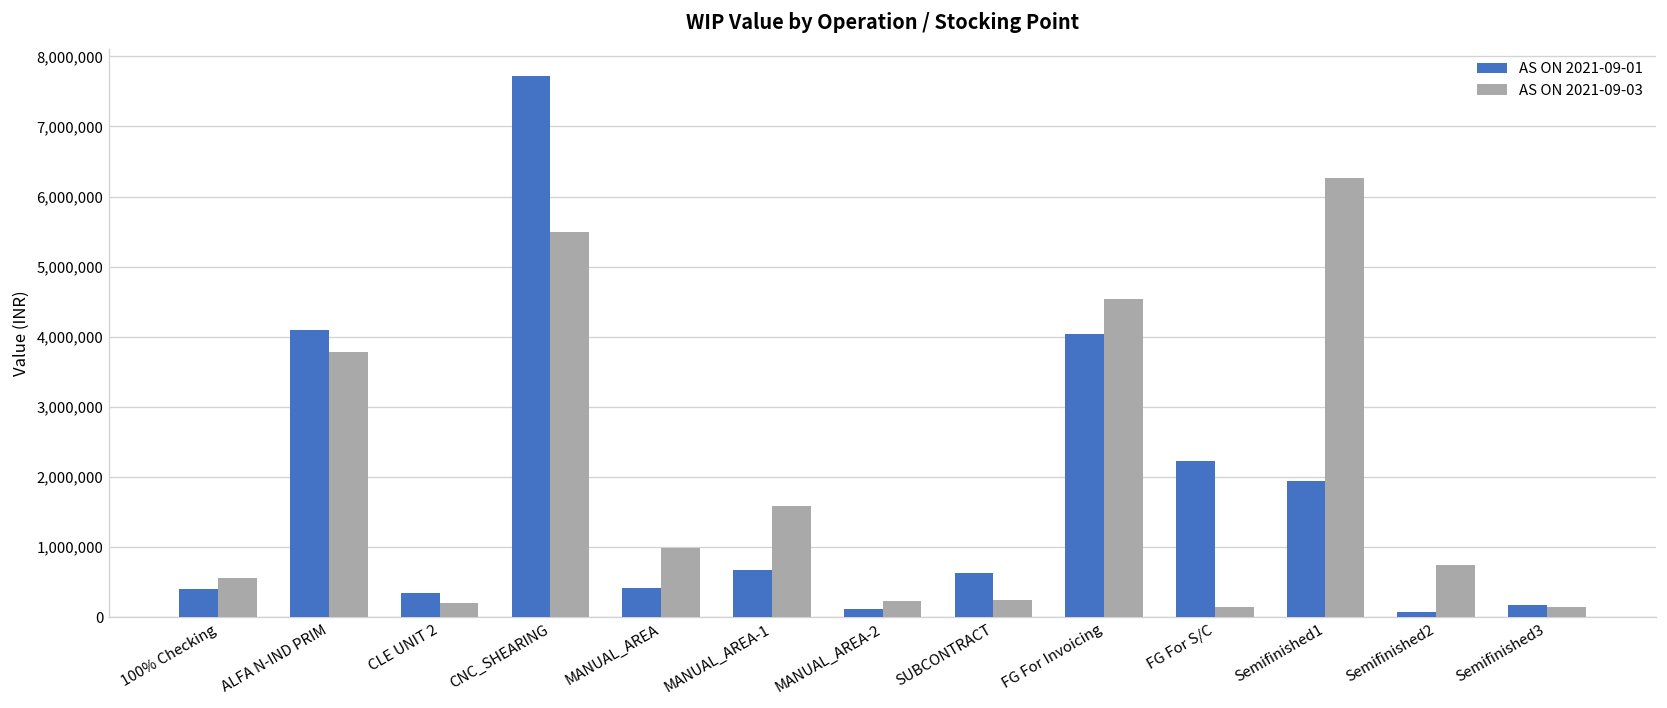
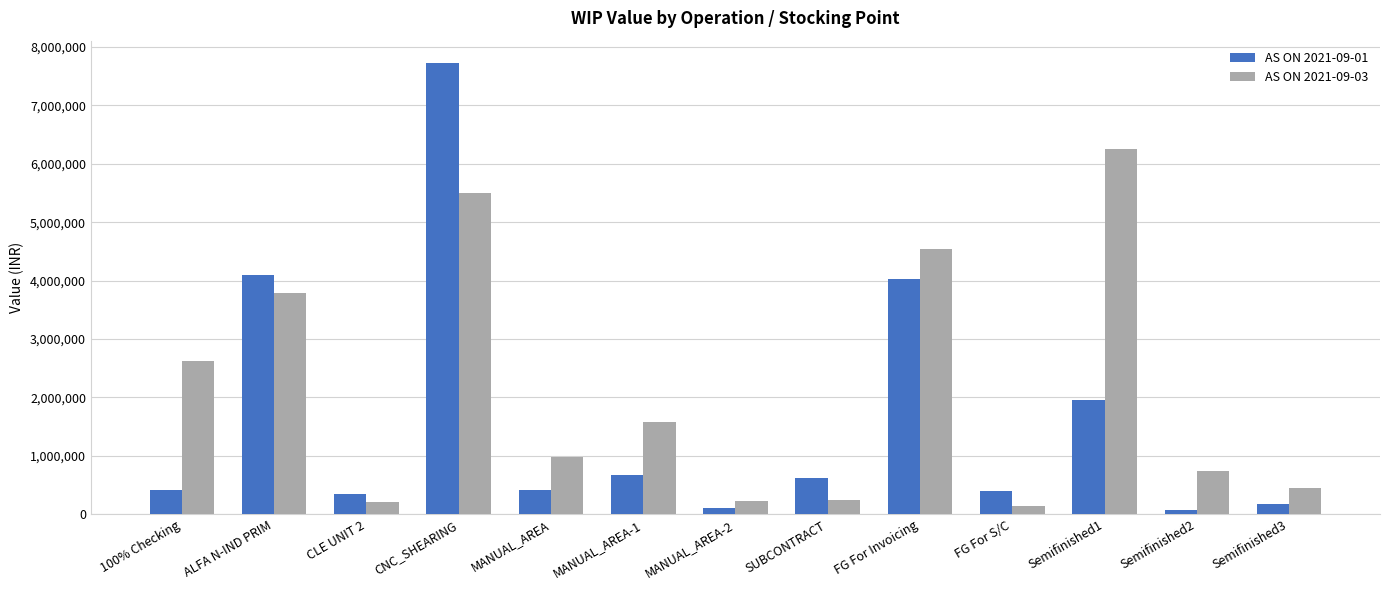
AS ON 2021-09-03, 100% Checking: 600,000 -> 2,600,000
AS ON 2021-09-01, FG For S/C: 2,200,000 -> 400,000
AS ON 2021-09-03, Semifinished3: 100,000 -> 500,000
